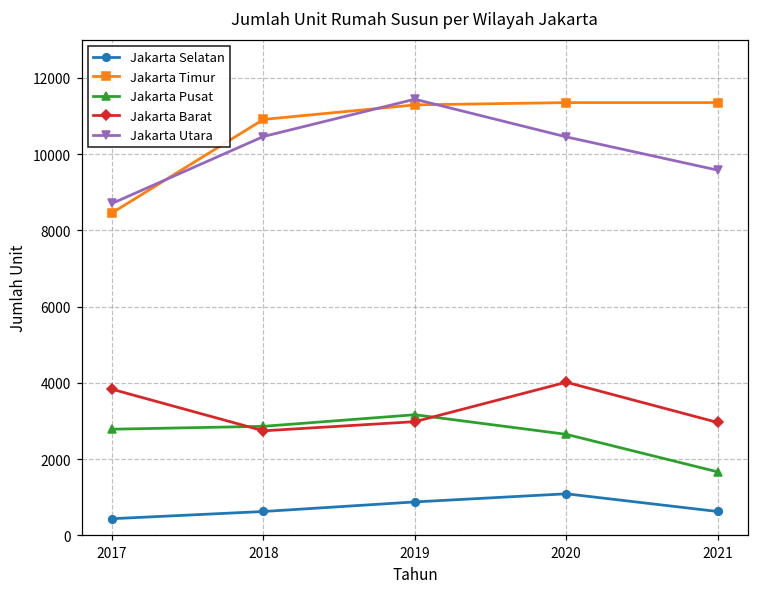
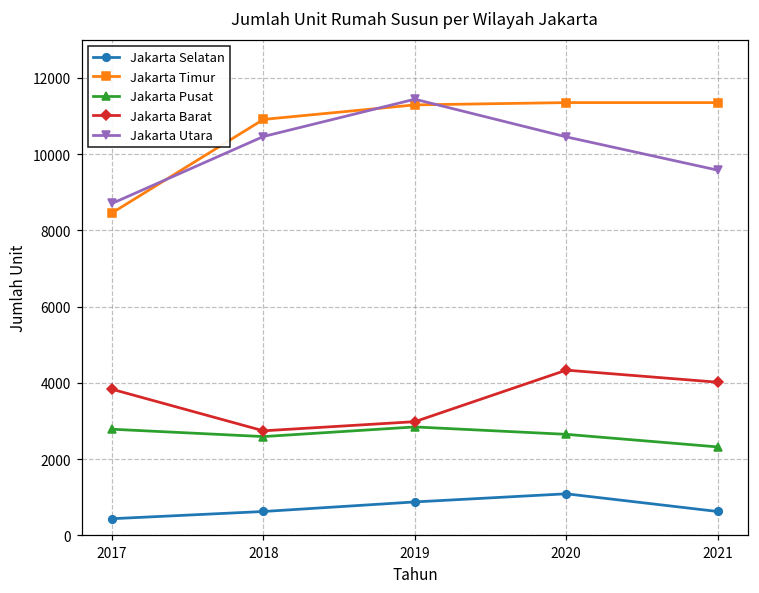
Jakarta Pusat, 2018: 2900 -> 2600
Jakarta Pusat, 2019: 3200 -> 2800
Jakarta Barat, 2020: 4000 -> 4300
Jakarta Pusat, 2021: 1700 -> 2300
Jakarta Barat, 2021: 3000 -> 4000
